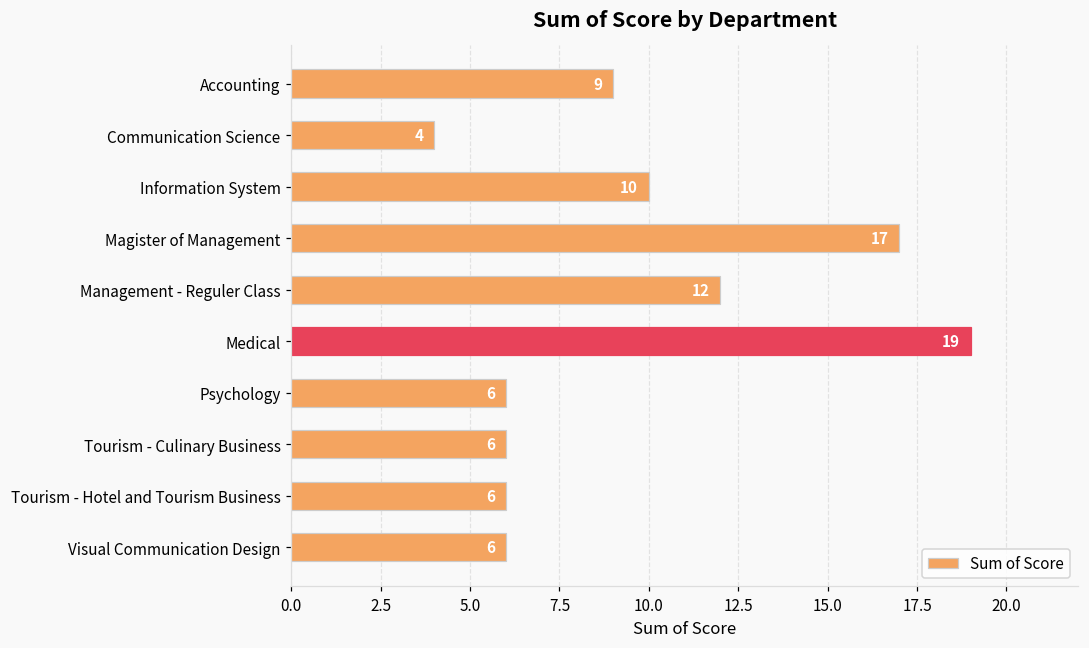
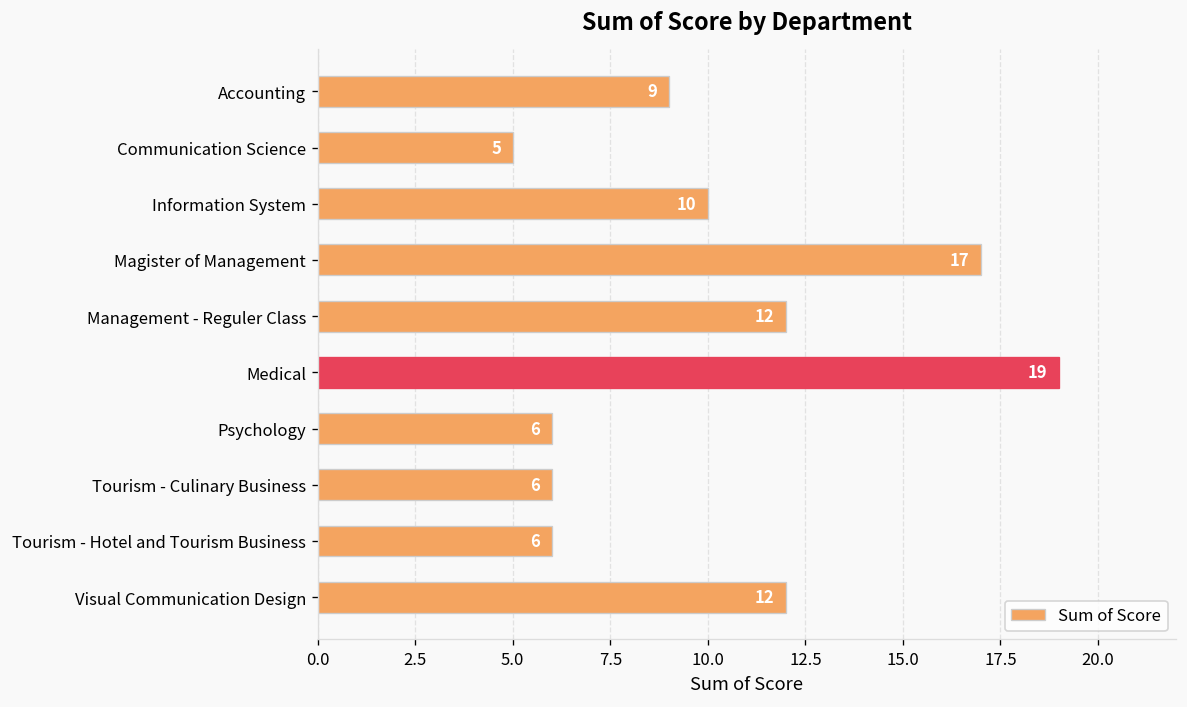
Communication Science: 4 -> 5
Visual Communication Design: 6 -> 12
